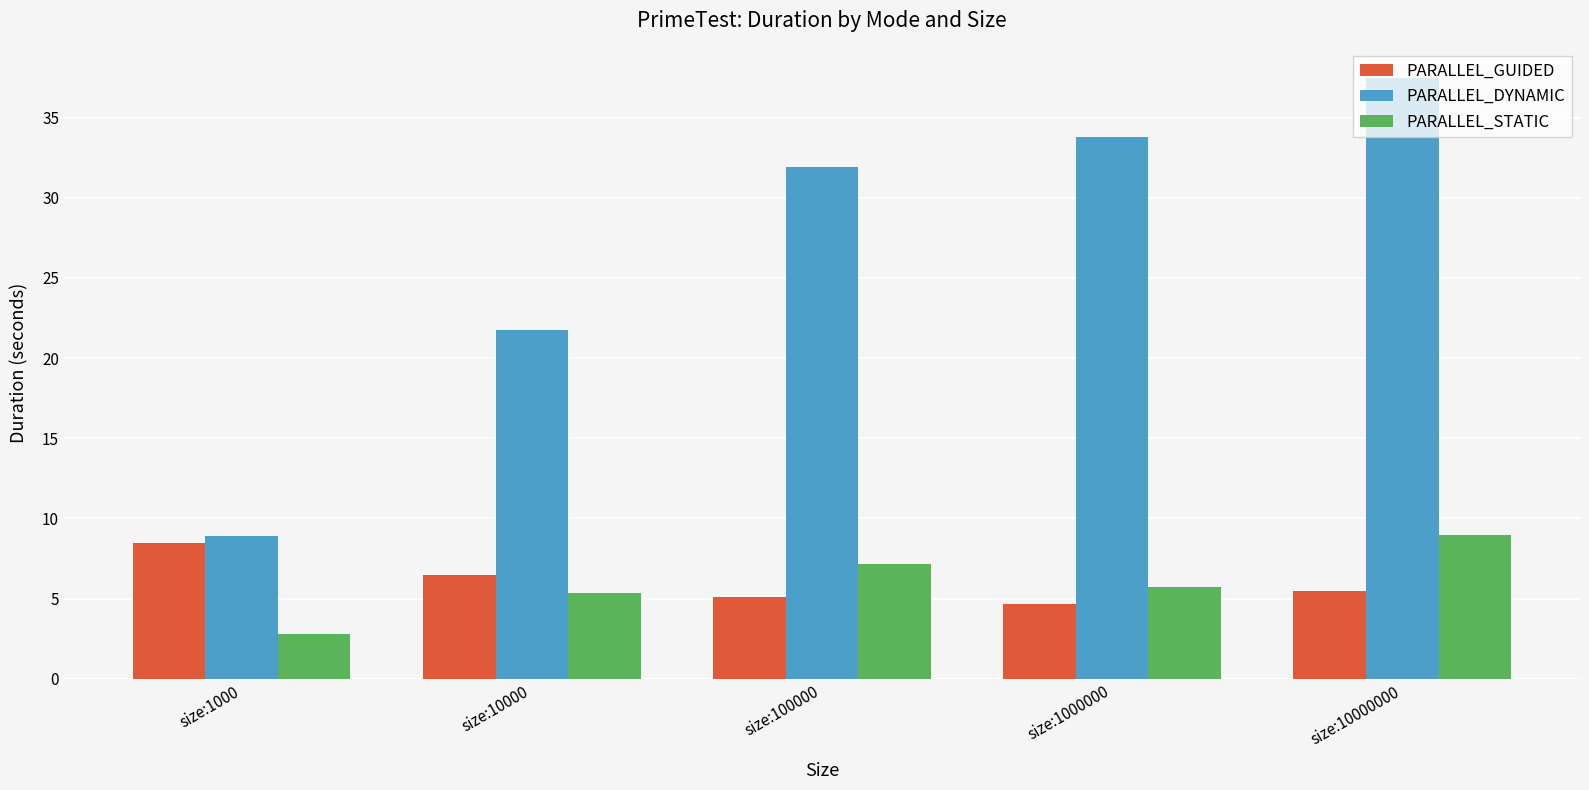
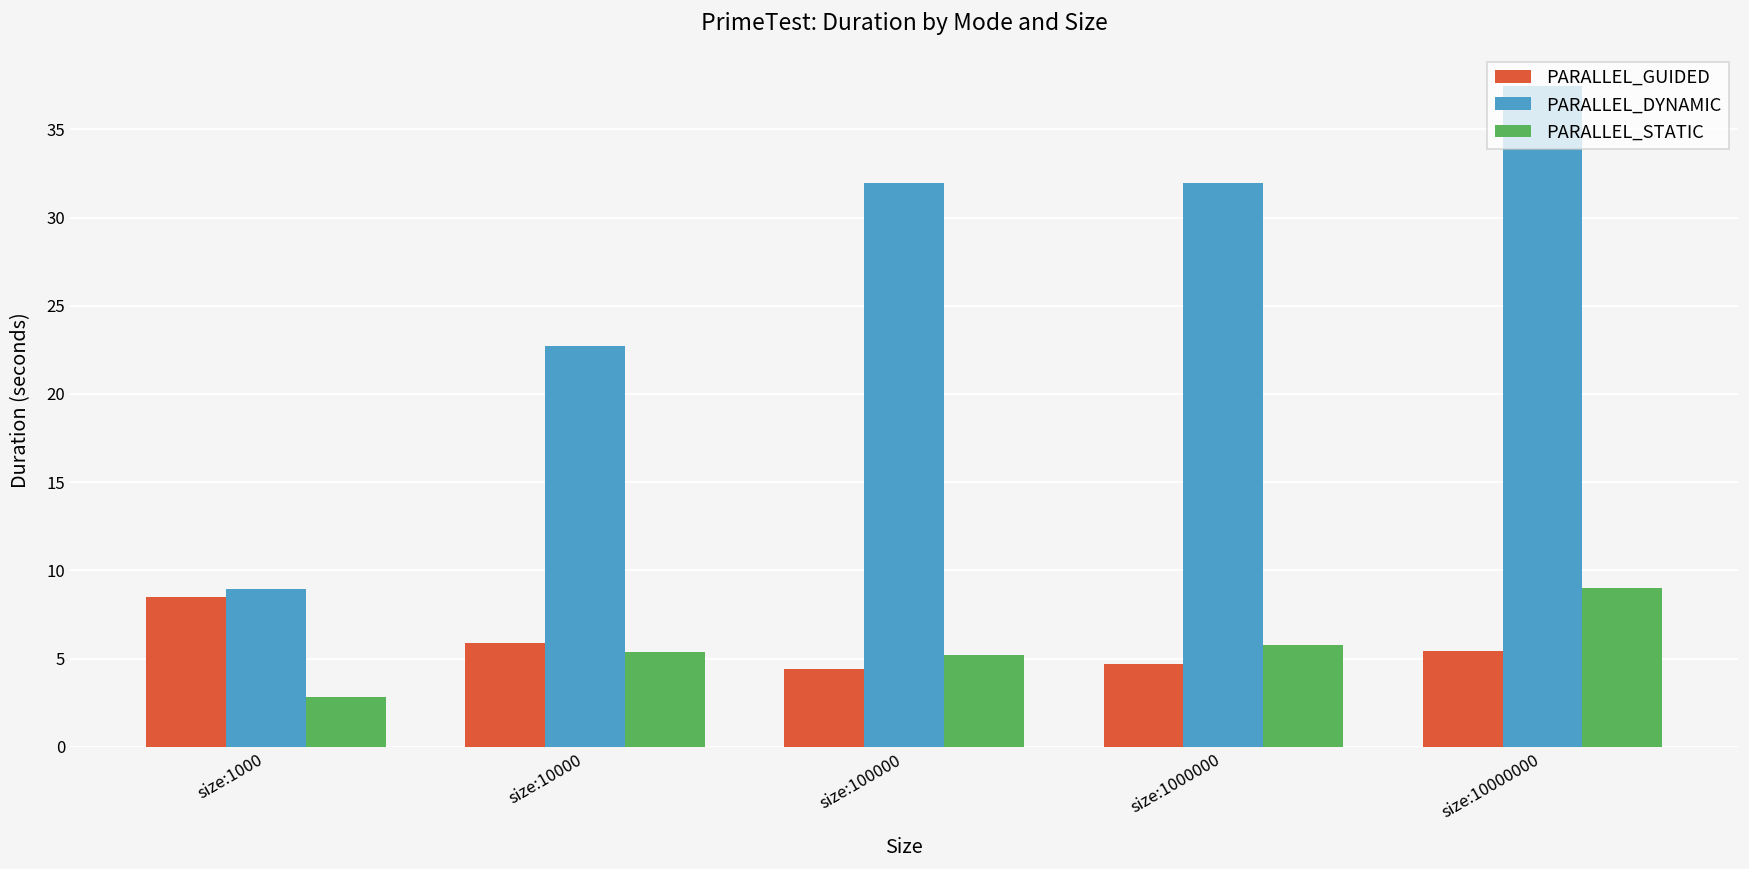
PARALLEL_GUIDED, size:10000: 6.5 -> 5.9
PARALLEL_DYNAMIC, size:10000: 21.8 -> 22.7
PARALLEL_GUIDED, size:100000: 5.1 -> 4.4
PARALLEL_STATIC, size:100000: 7.1 -> 5.2
PARALLEL_DYNAMIC, size:1000000: 33.8 -> 32.0
